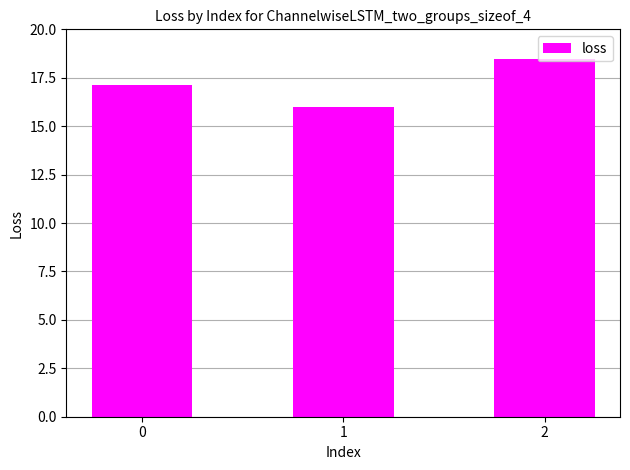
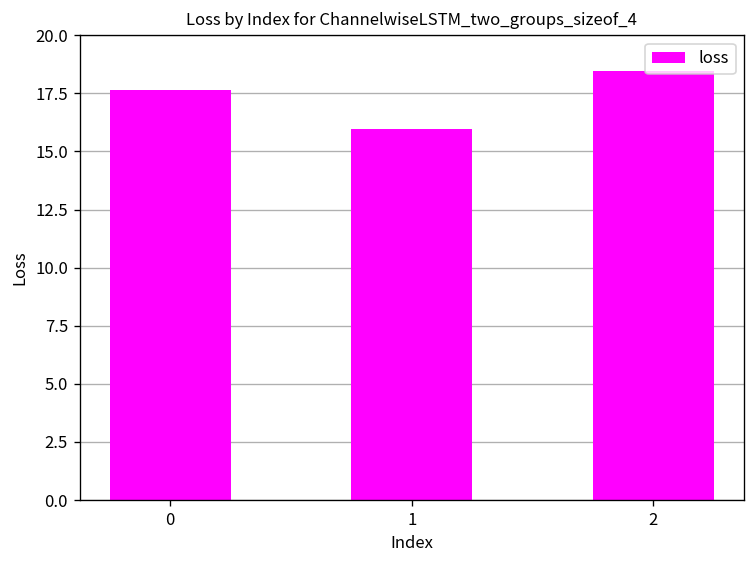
0: 17.1 -> 17.7
